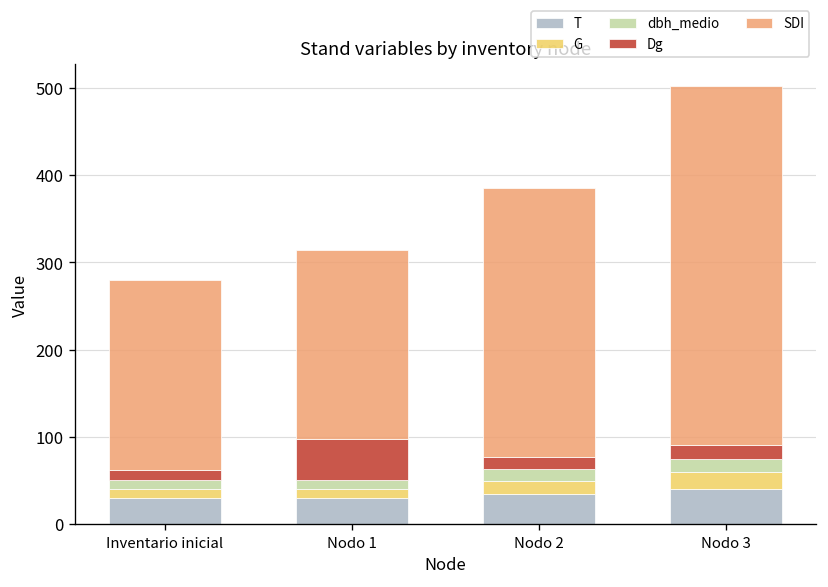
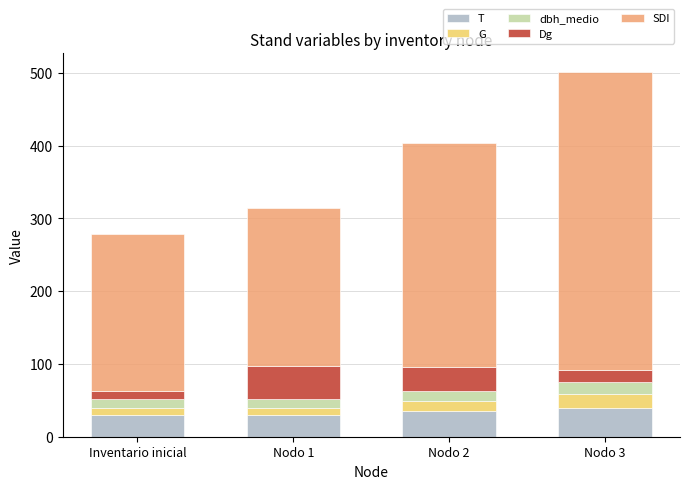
Dg, Nodo 2: 10 -> 30
